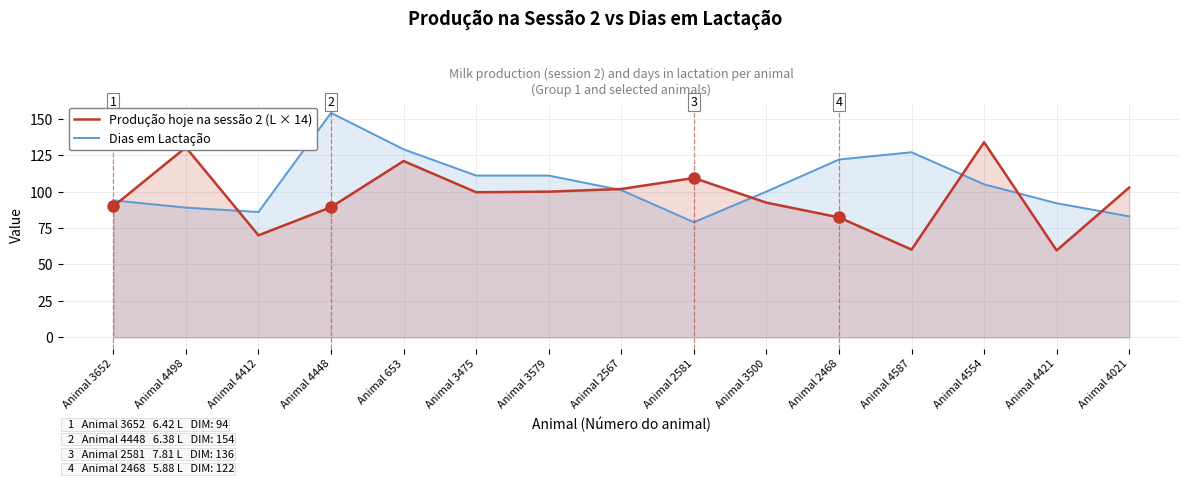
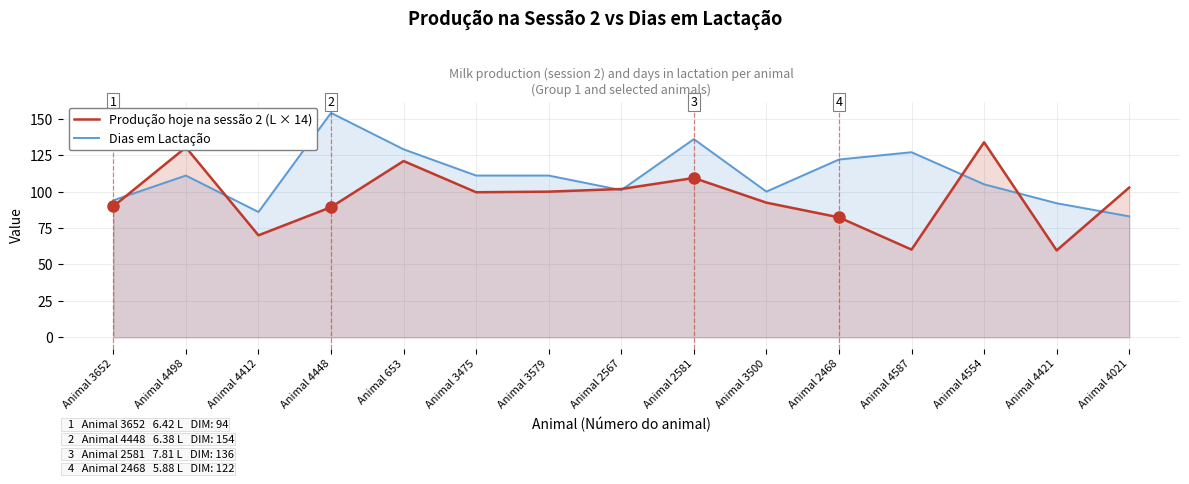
Dias em Lactação, Animal 4498: 89 -> 111
Dias em Lactação, Animal 2581: 79 -> 136
